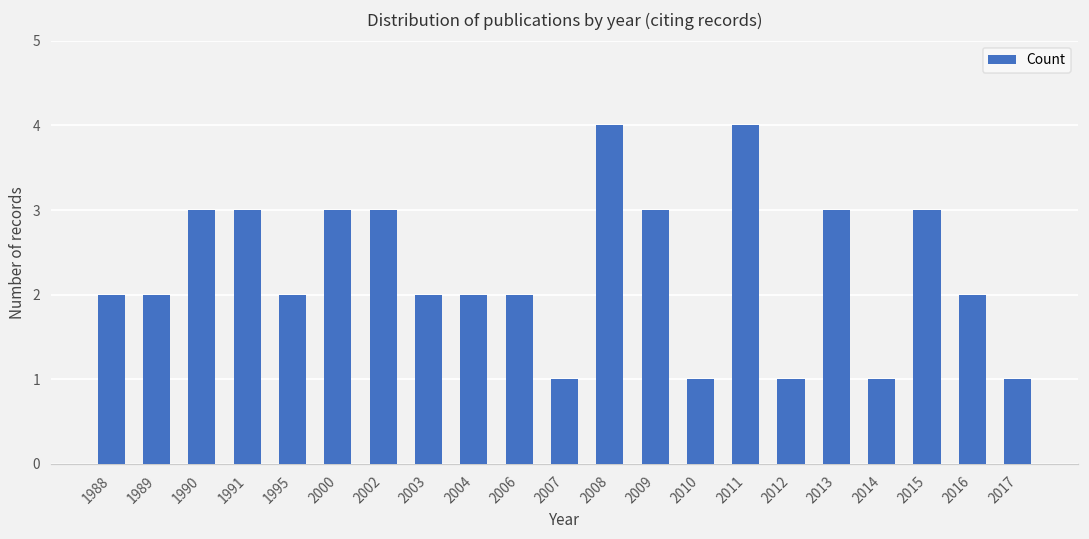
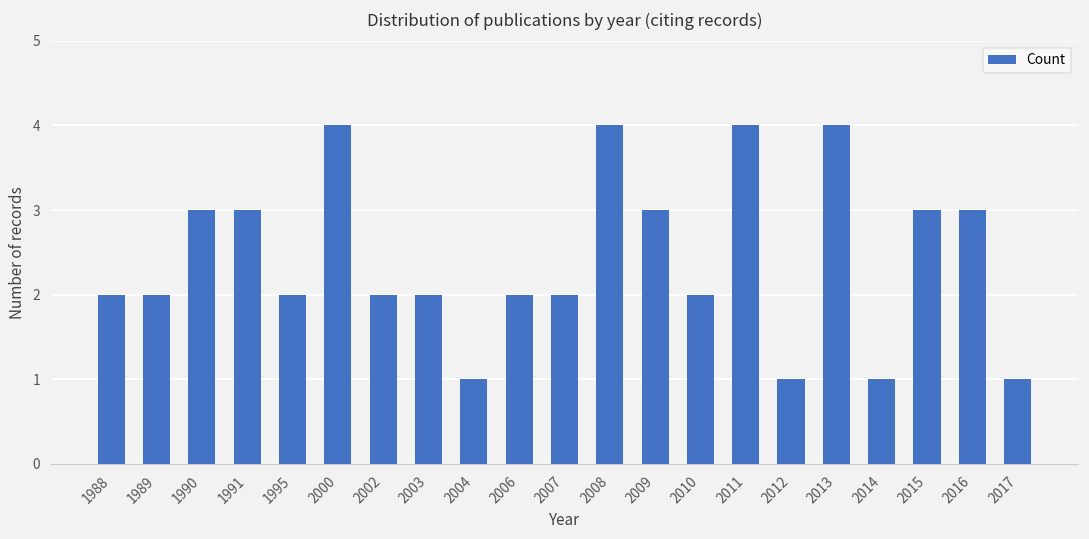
2000: 3 -> 4
2002: 3 -> 2
2004: 2 -> 1
2007: 1 -> 2
2010: 1 -> 2
2013: 3 -> 4
2016: 2 -> 3
